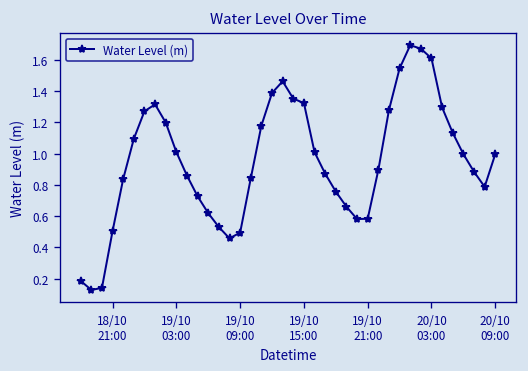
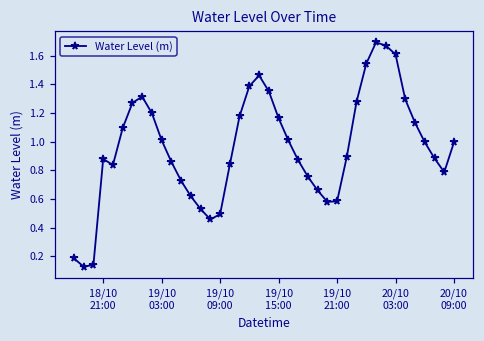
18/10 21:00: 0.50 -> 0.88
19/10 15:00: 1.32 -> 1.16
